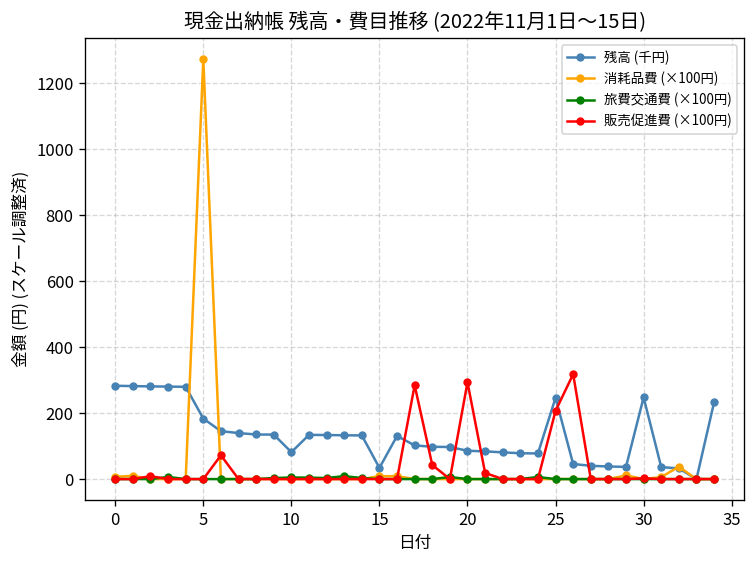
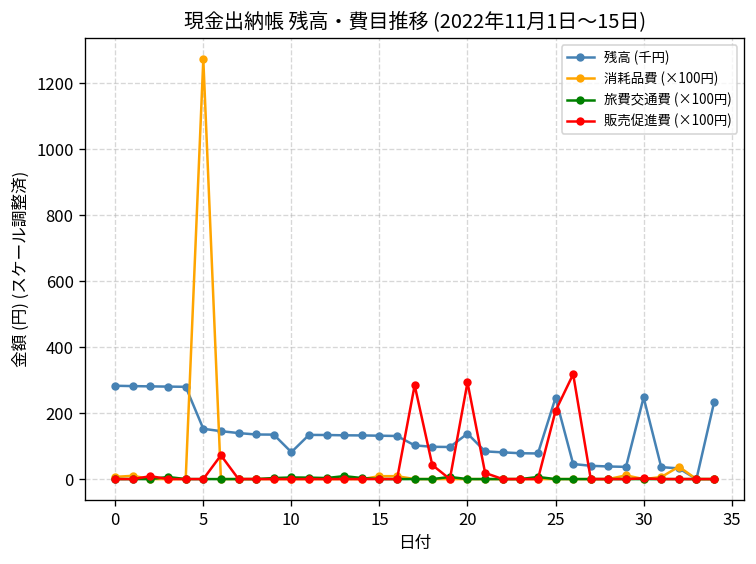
残高 (千円), 5: 180 -> 150
残高 (千円), 15: 30 -> 130
残高 (千円), 20: 90 -> 140
